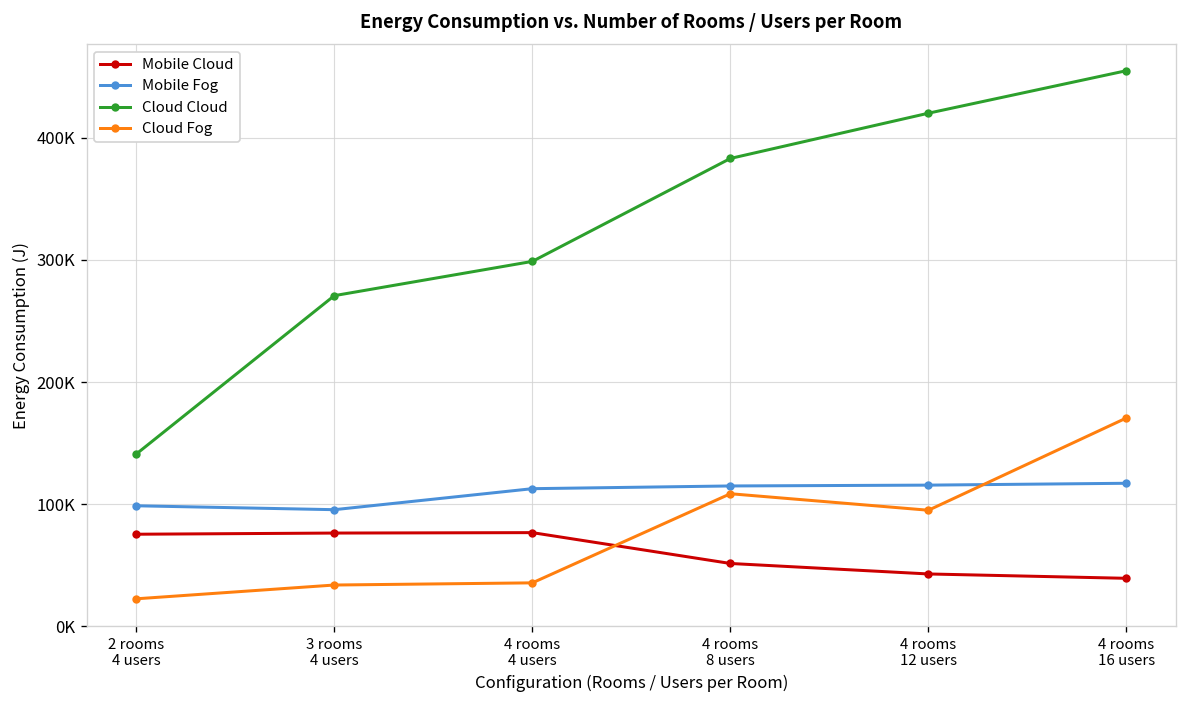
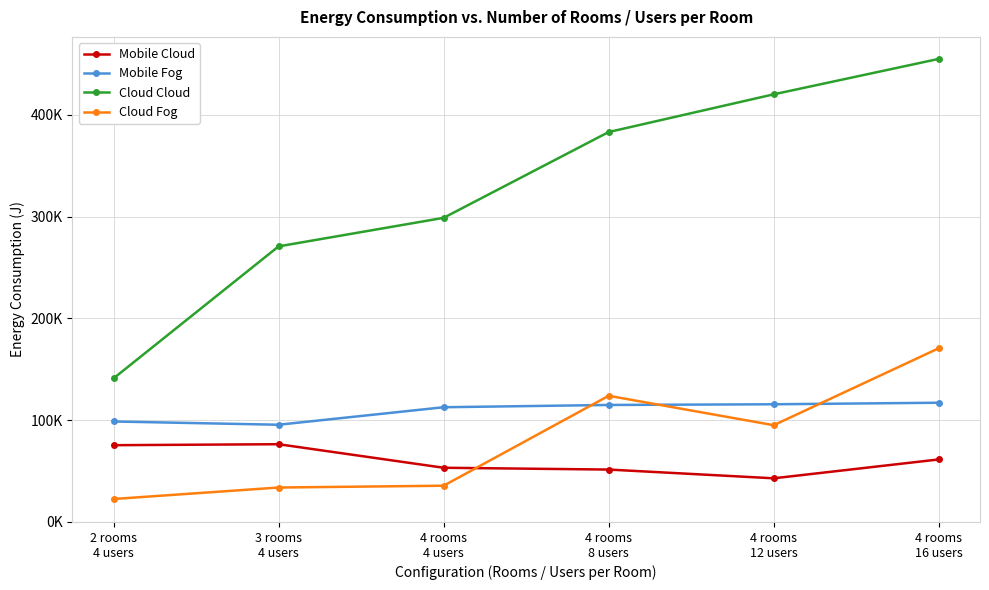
Mobile Cloud, 4 rooms 4 users: 77000 -> 53000
Cloud Fog, 4 rooms 8 users: 109000 -> 124000
Mobile Cloud, 4 rooms 16 users: 39000 -> 61000
